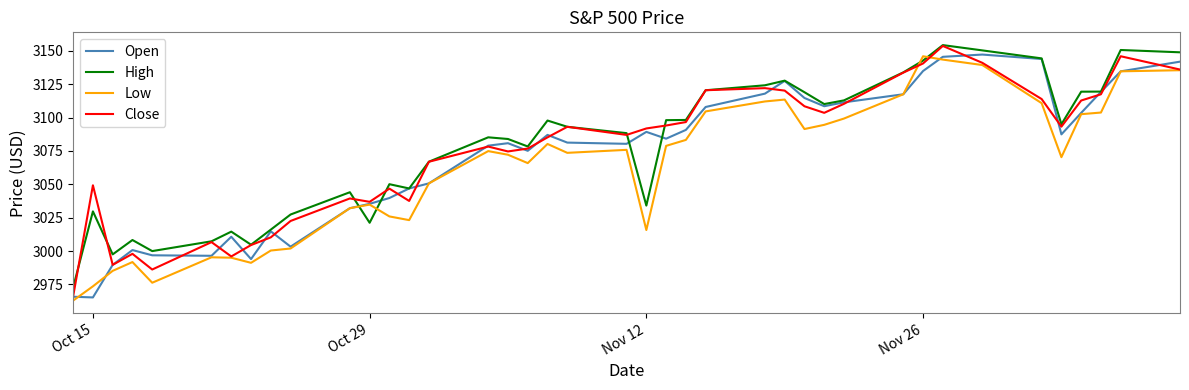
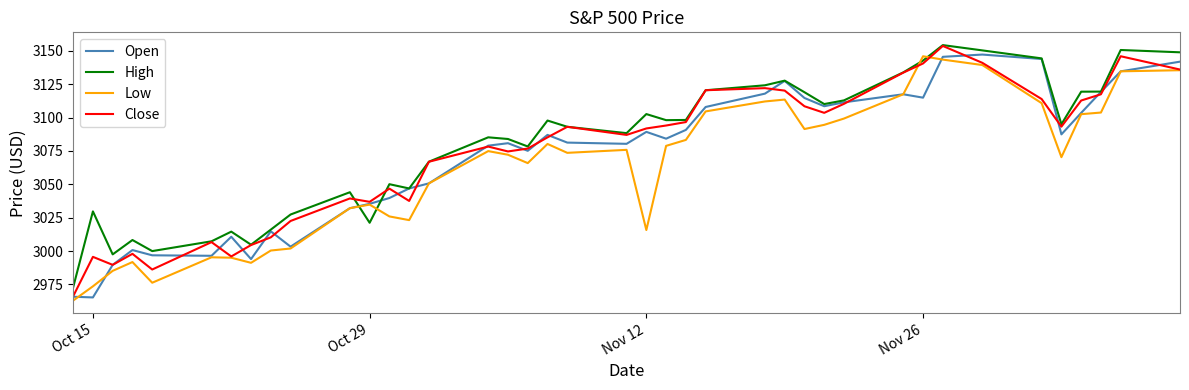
Close, Oct 15: 3049 -> 2996
High, Nov 12: 3034 -> 3103
Open, Nov 26: 3135 -> 3115
